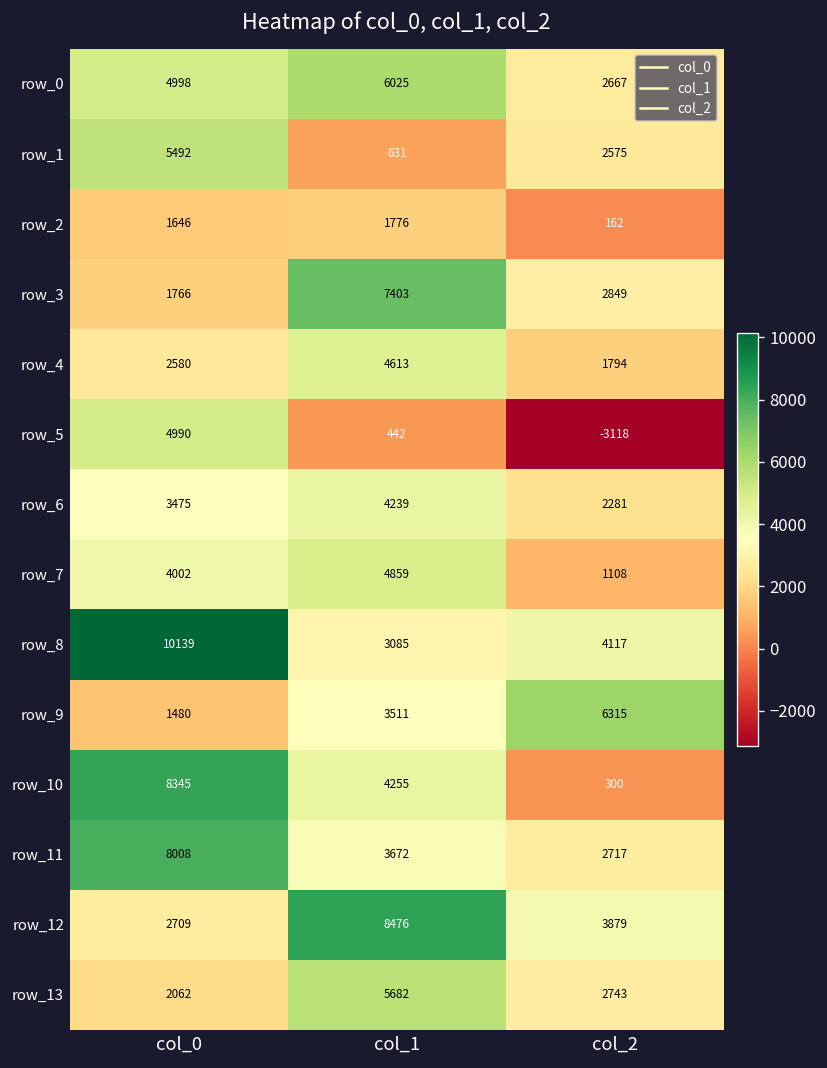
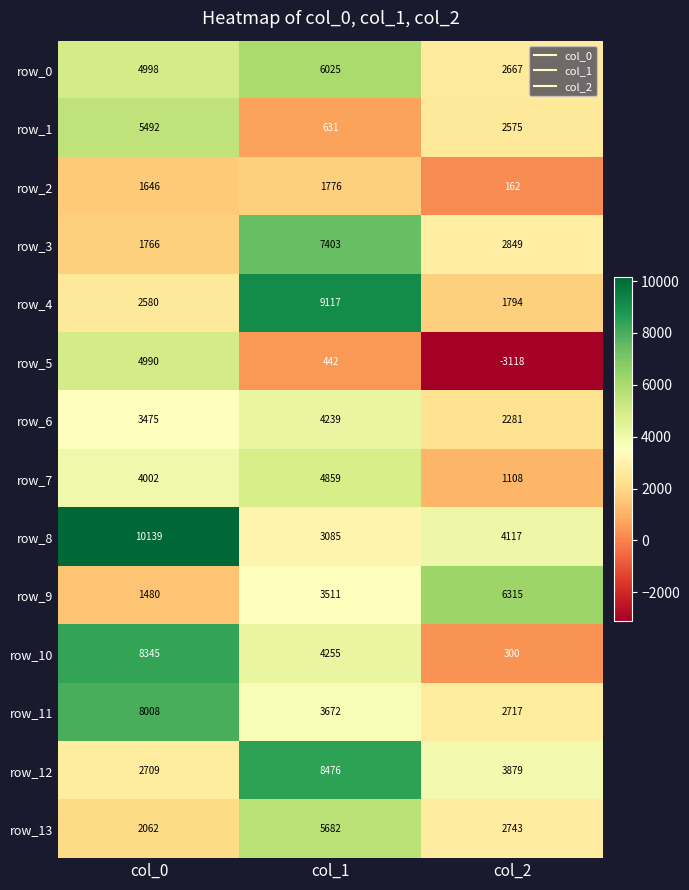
row_4, col_1: 4613 -> 9117
